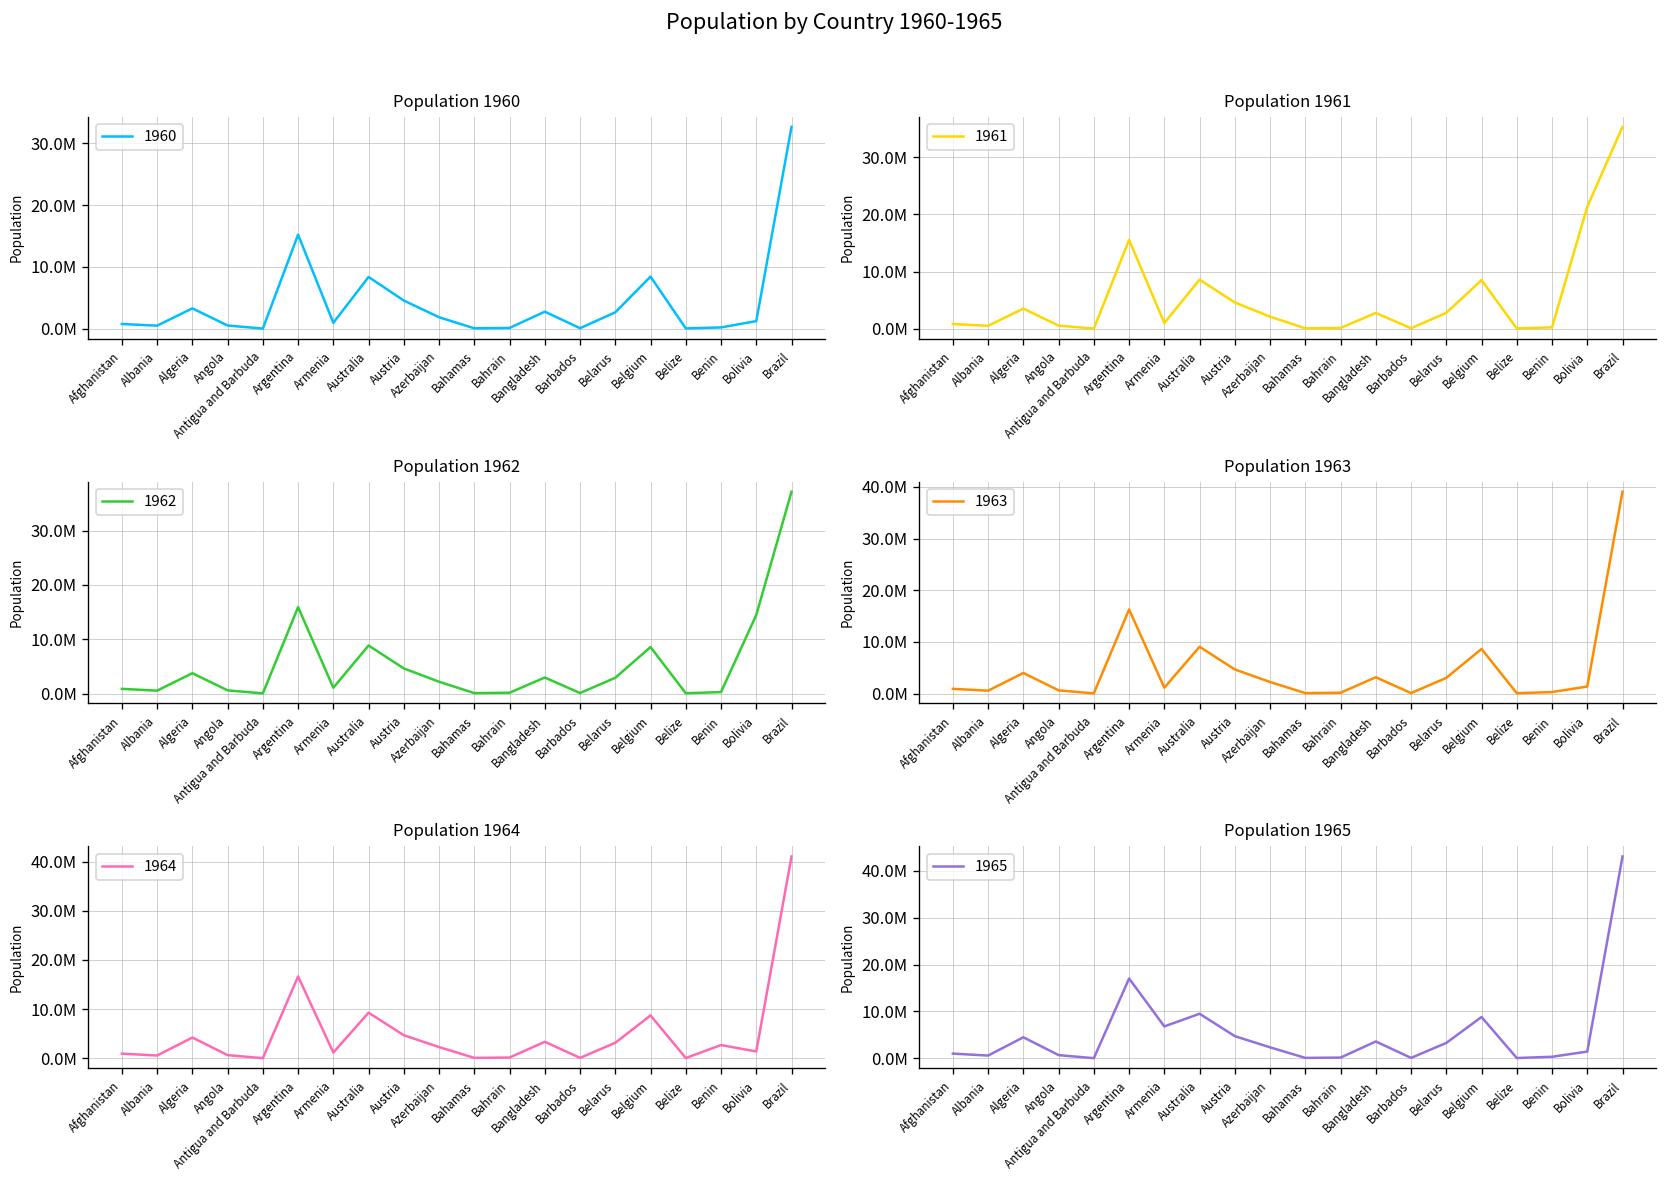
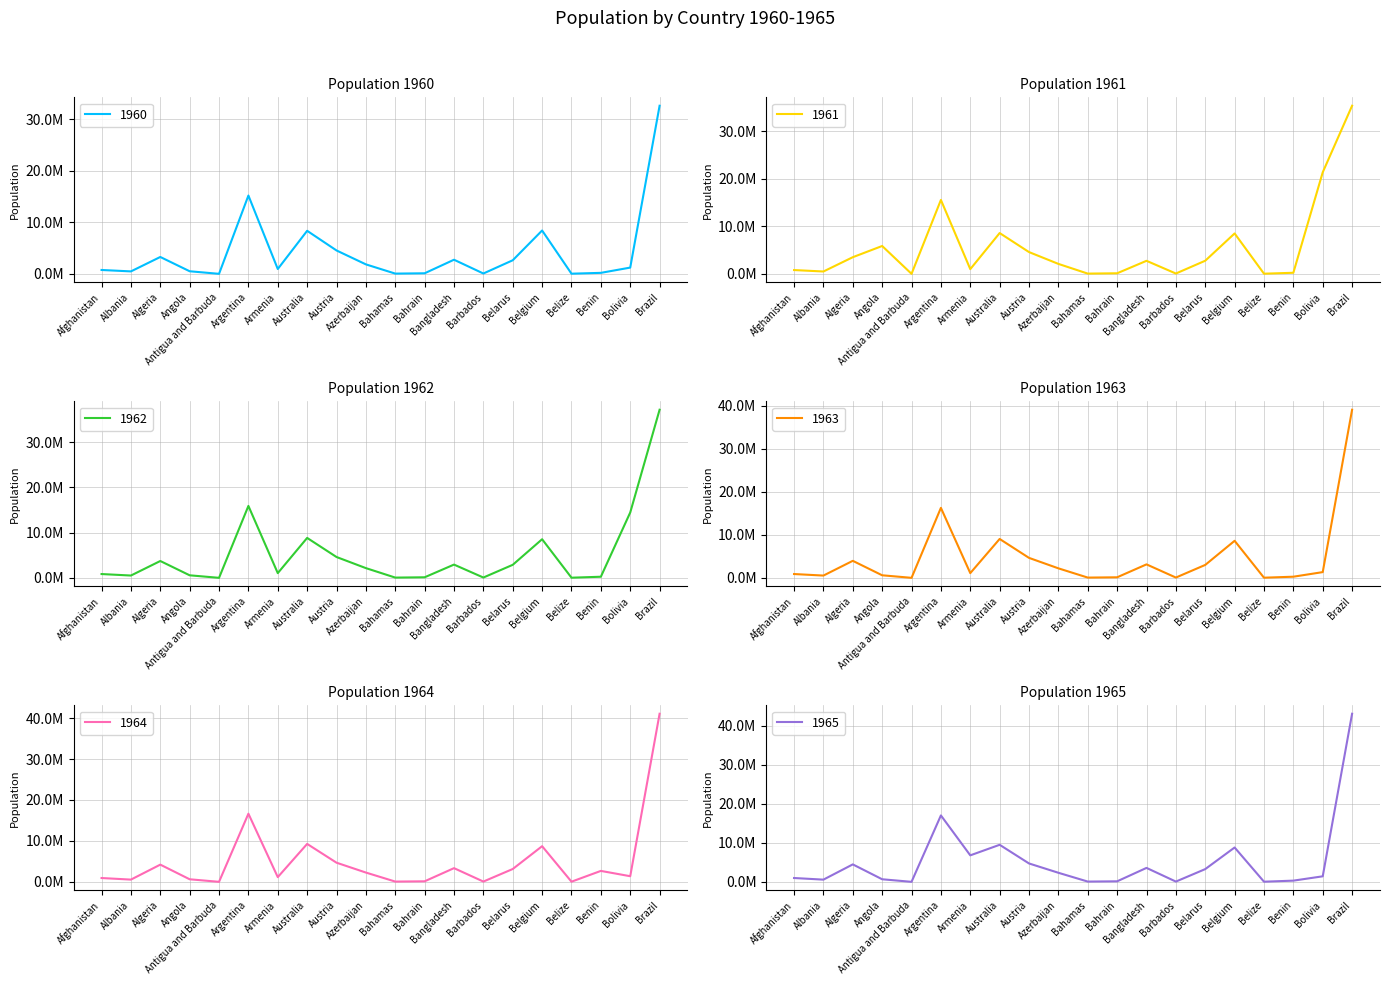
Population 1961, Angola: 1000000 -> 6000000
